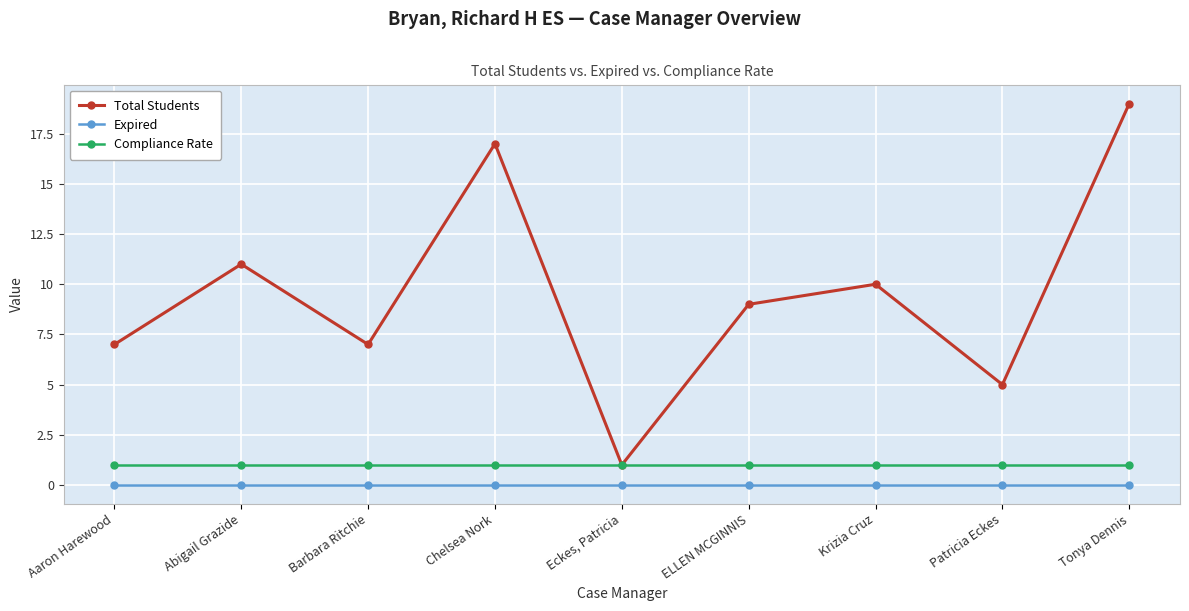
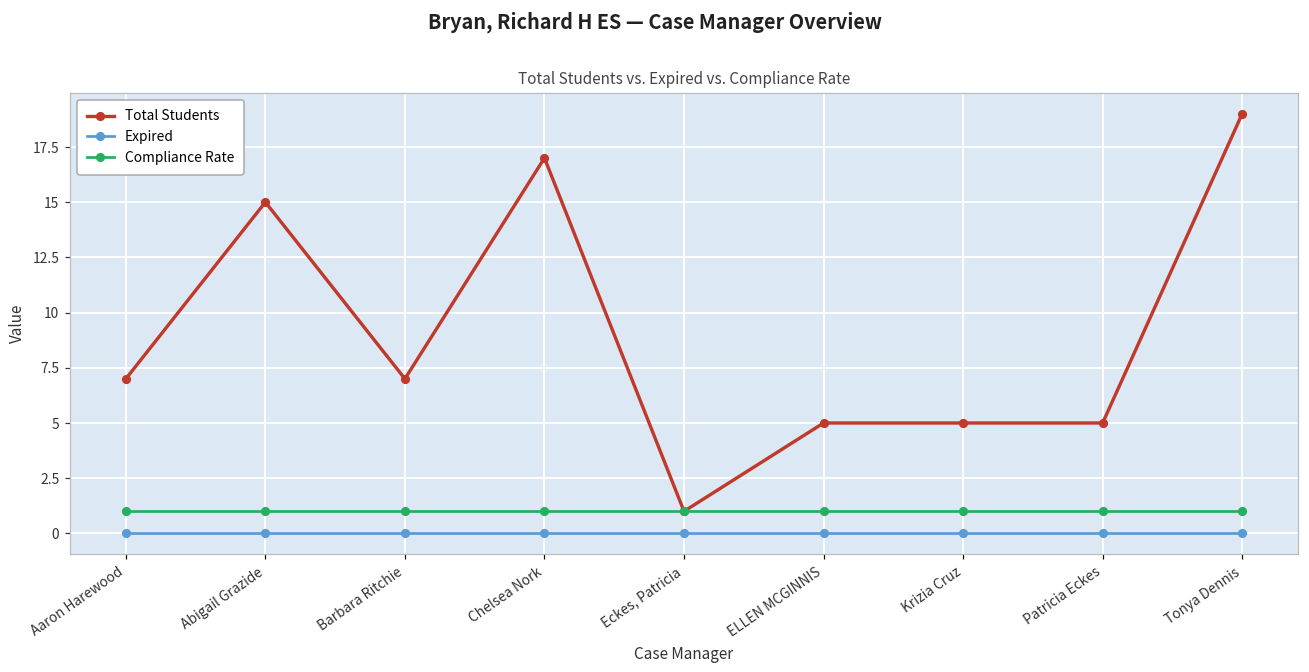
Total Students, Abigail Grazide: 11 -> 15
Total Students, ELLEN MCGINNIS: 9 -> 5
Total Students, Krizia Cruz: 10 -> 5
